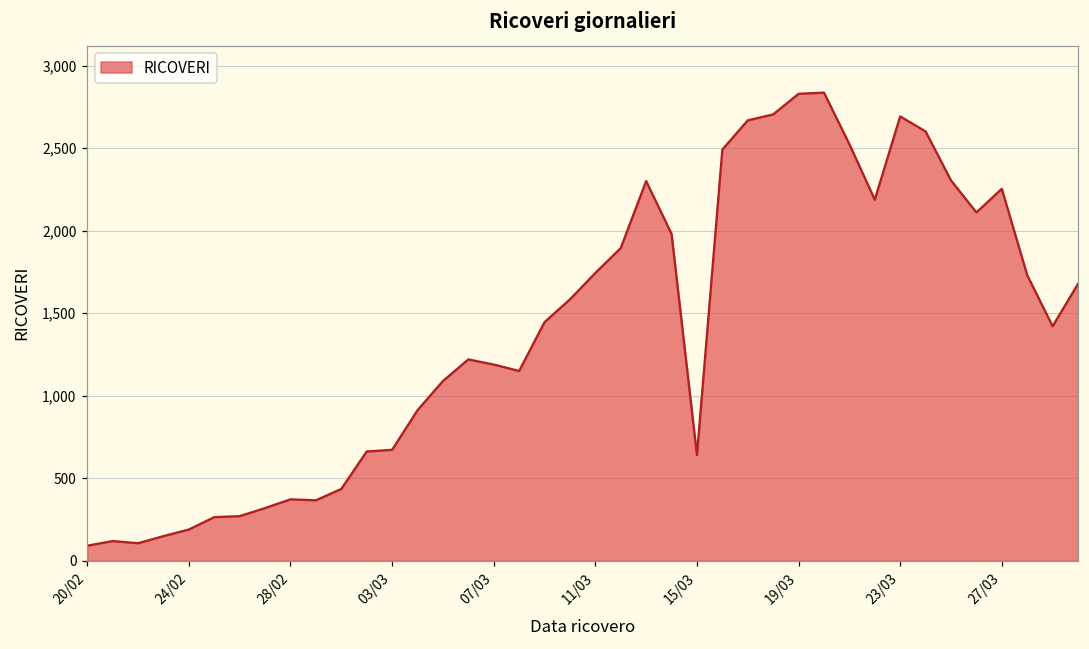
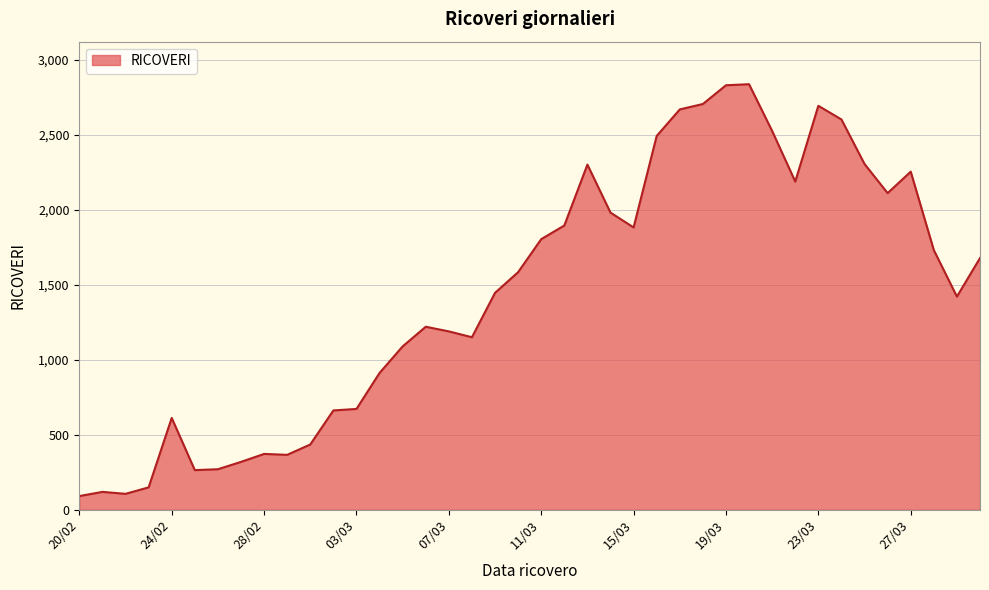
24/02: 190 -> 610
11/03: 1,740 -> 1,800
15/03: 640 -> 1,880
